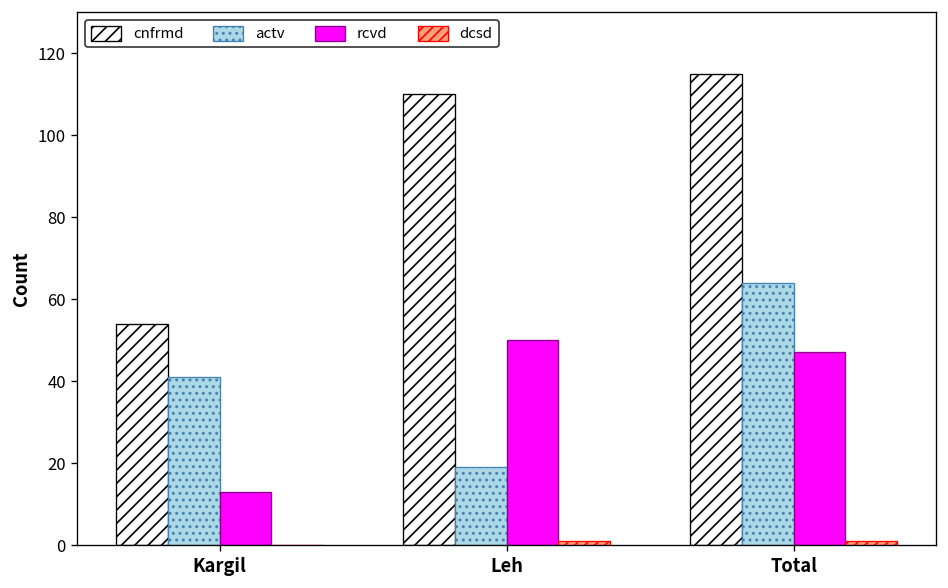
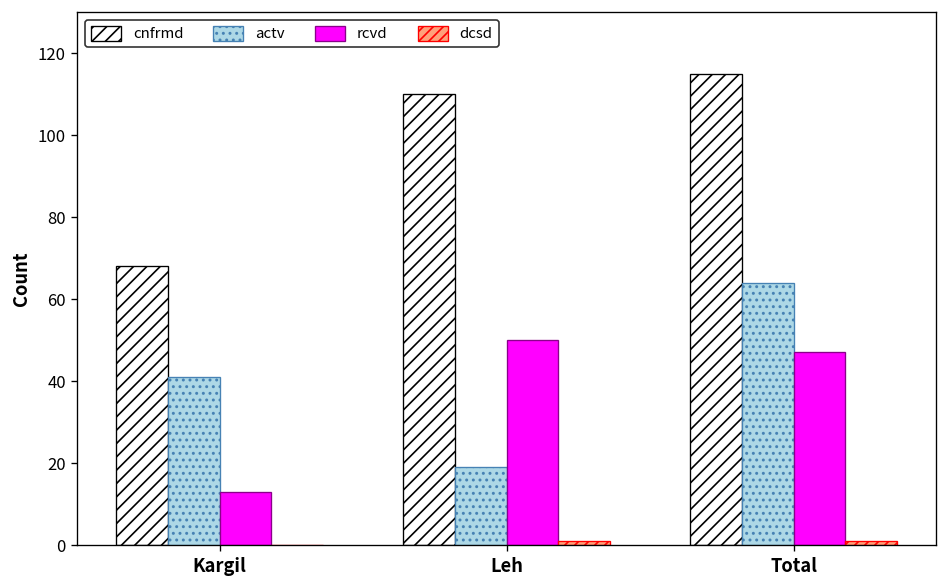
cnfrmd, Kargil: 54 -> 68
